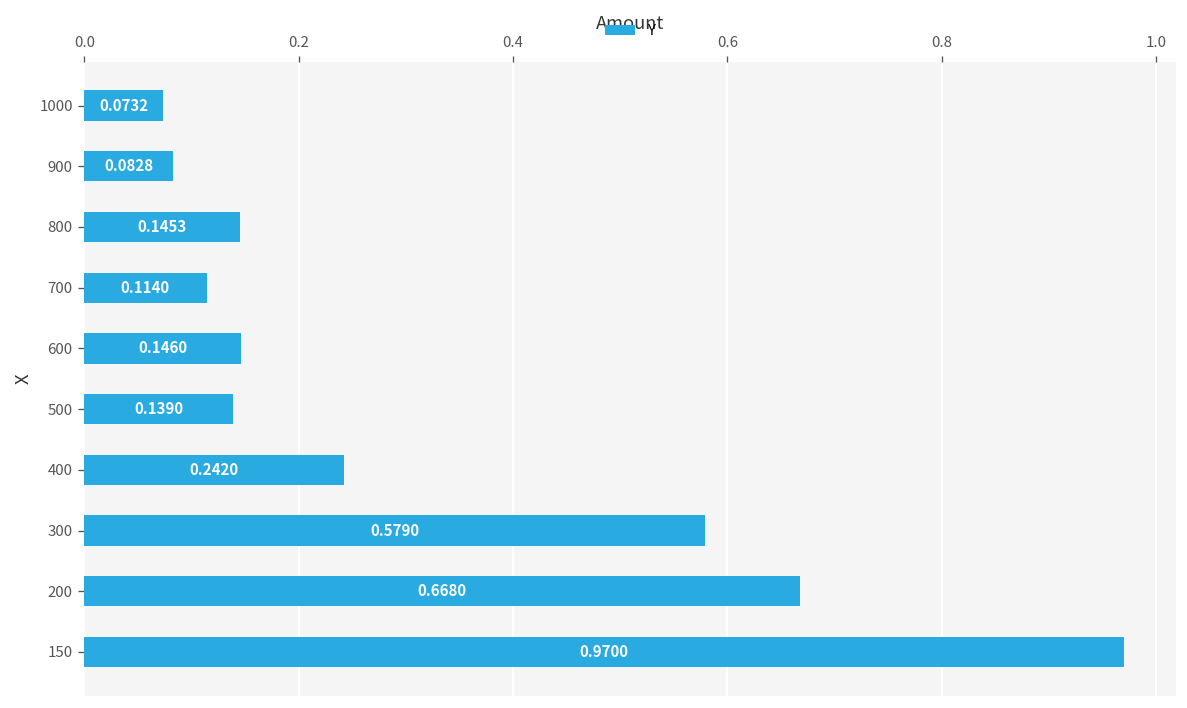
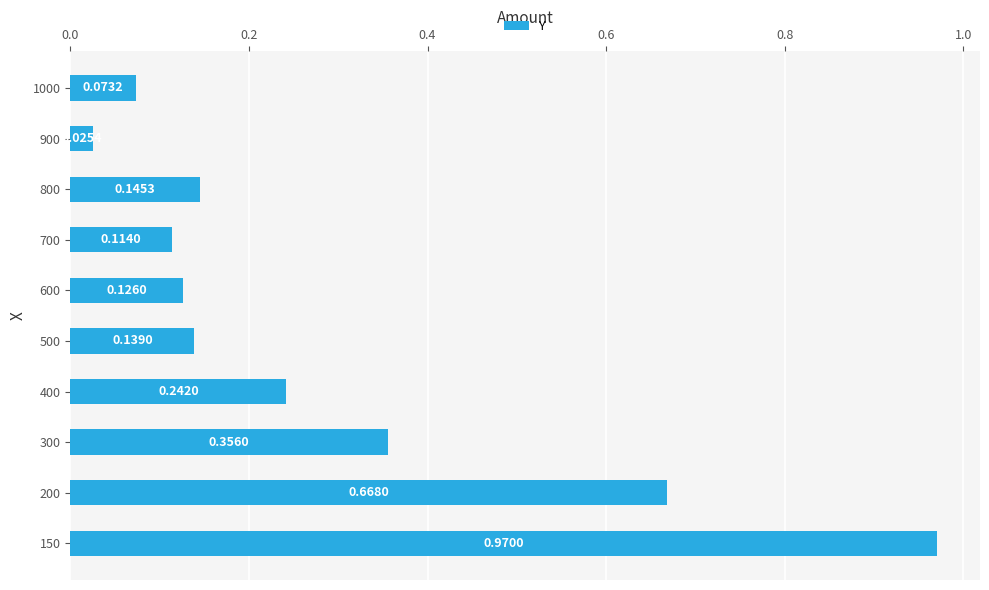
900: 0.0828 -> 0.0254
600: 0.1460 -> 0.1260
300: 0.5790 -> 0.3560
